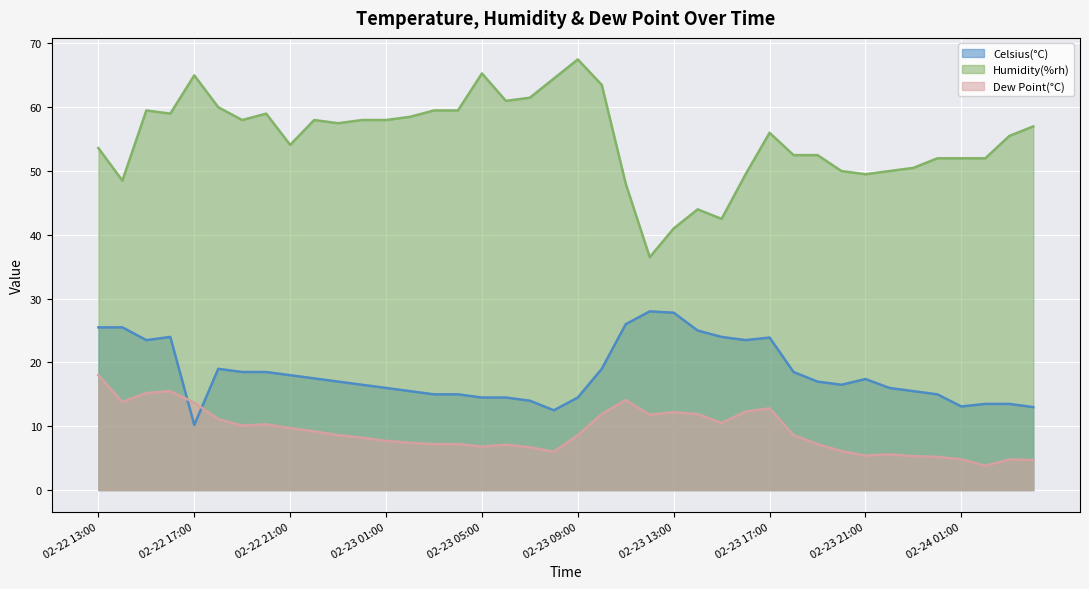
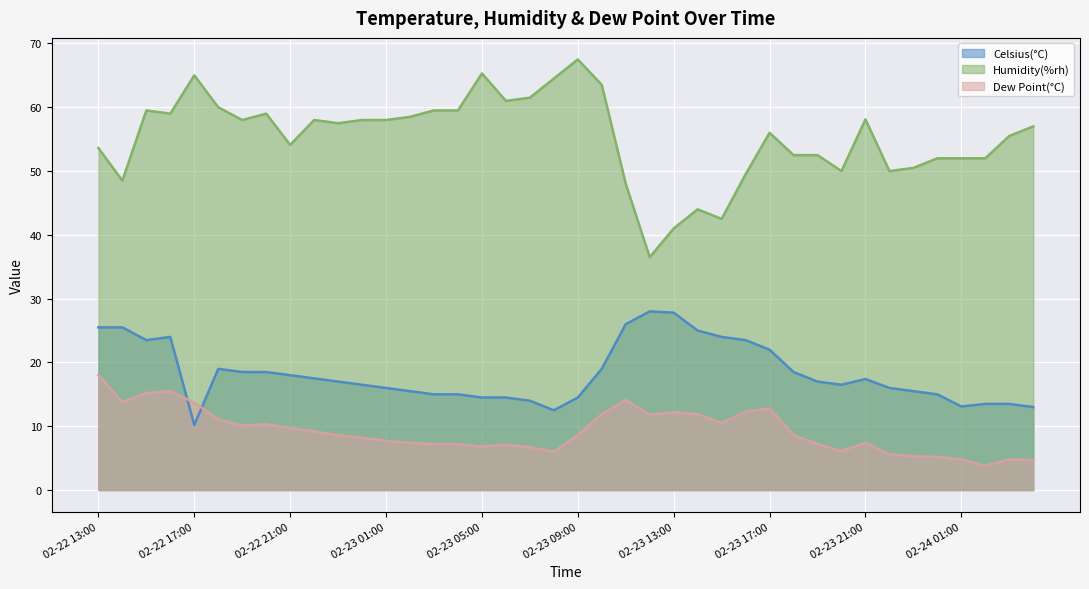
Celsius(°C), 02-23 17:00: 24 -> 22
Humidity(%rh), 02-23 21:00: 50 -> 58
Dew Point(°C), 02-23 21:00: 5 -> 7
